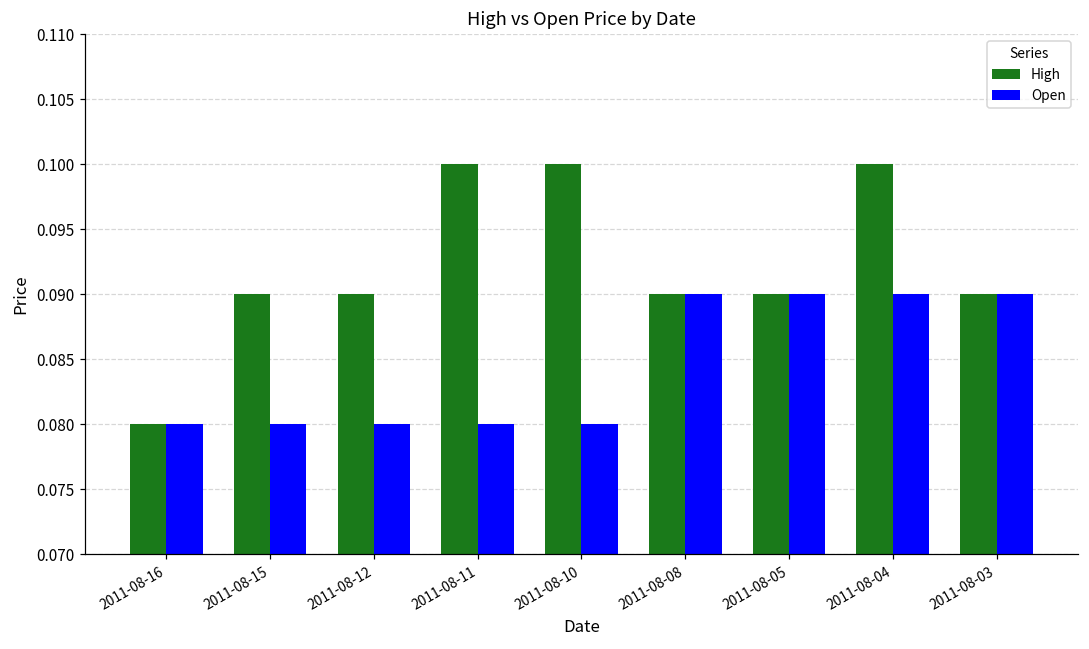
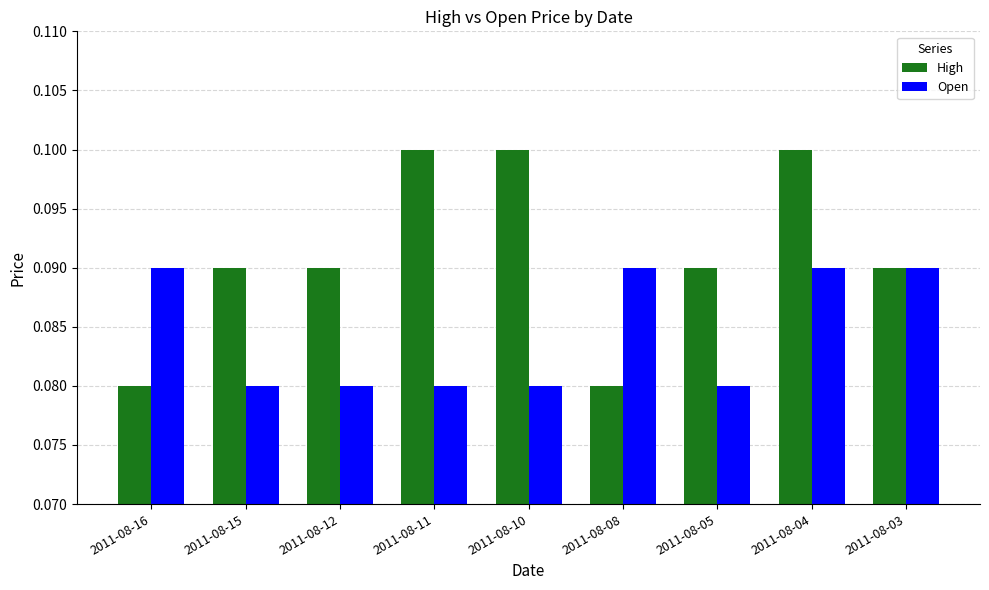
Open, 2011-08-16: 0.08 -> 0.09
High, 2011-08-08: 0.09 -> 0.08
Open, 2011-08-05: 0.09 -> 0.08
